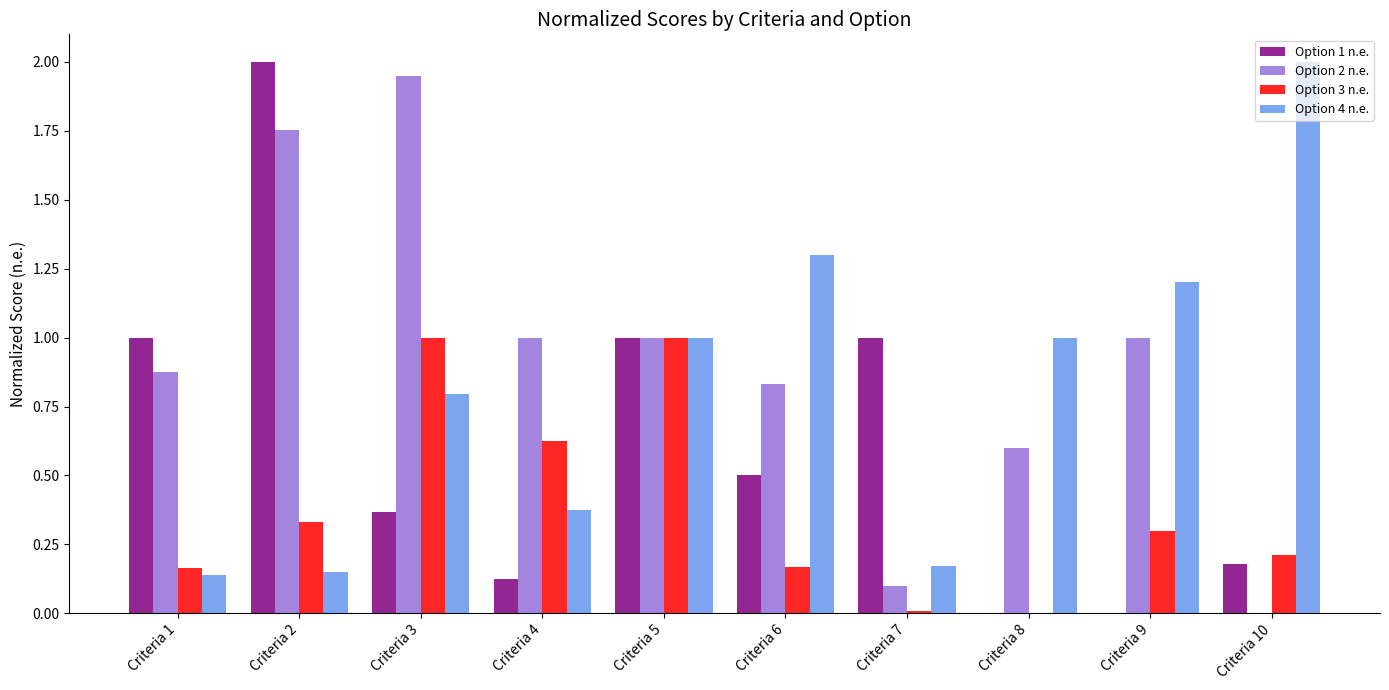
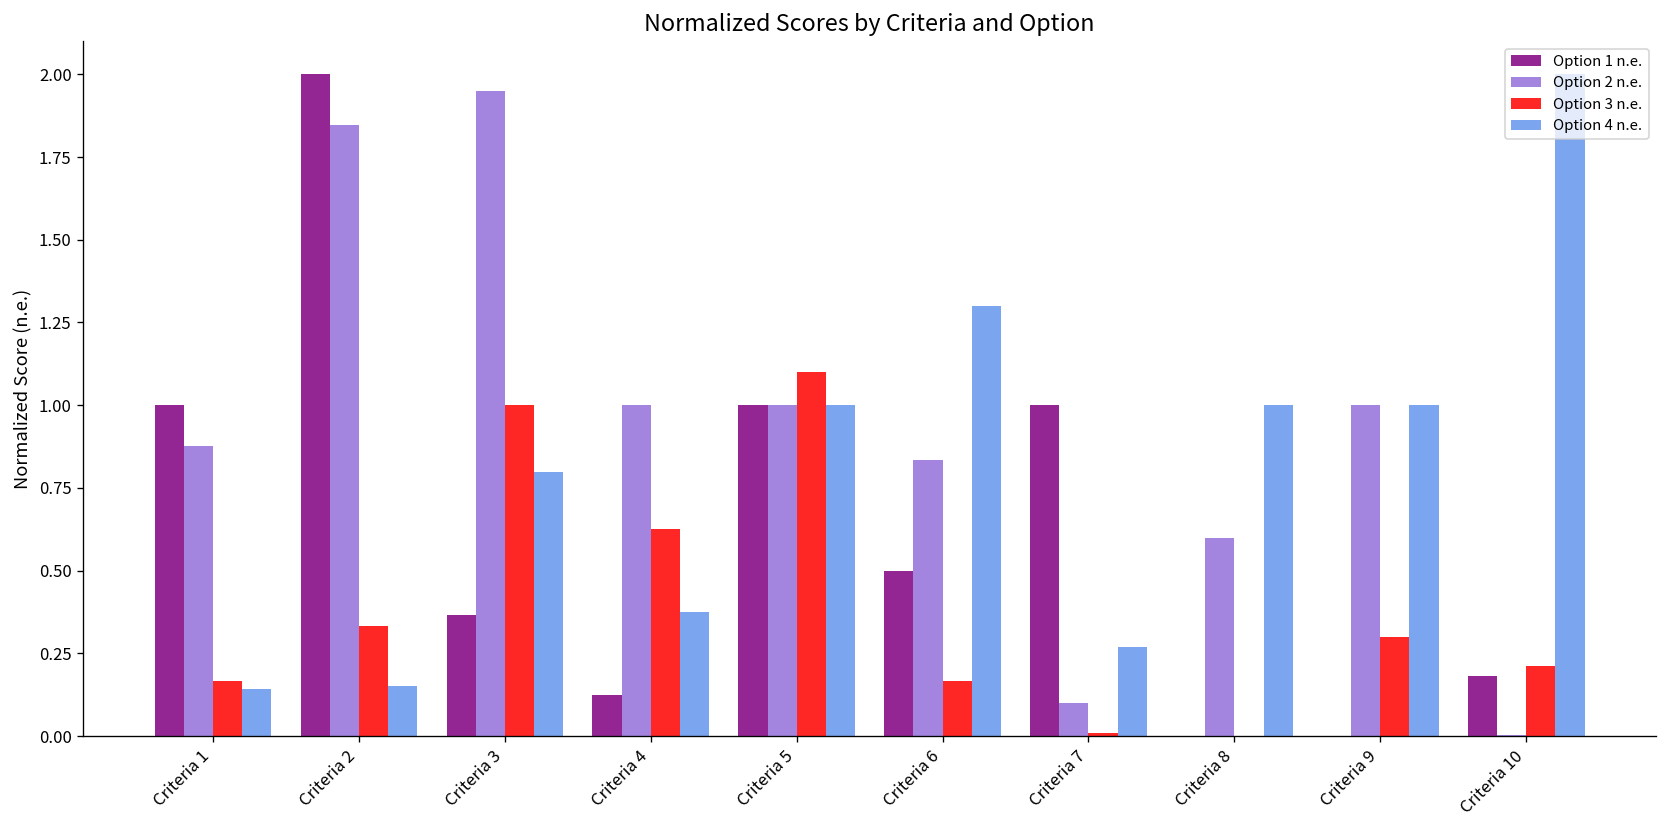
Option 2 n.e., Criteria 2: 1.75 -> 1.85
Option 3 n.e., Criteria 5: 1.0 -> 1.1
Option 4 n.e., Criteria 7: 0.17 -> 0.27
Option 4 n.e., Criteria 9: 1.2 -> 1.0
